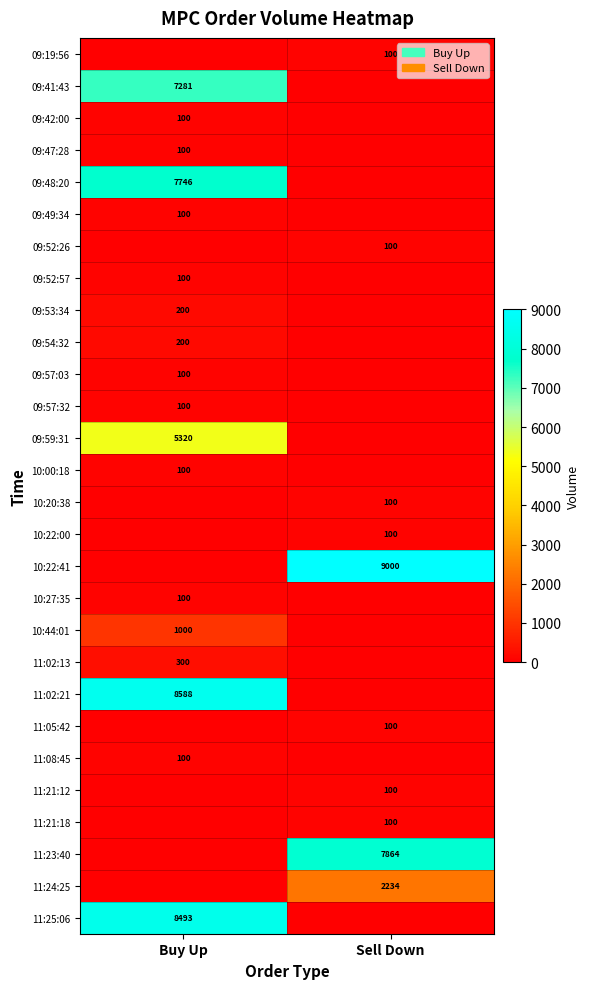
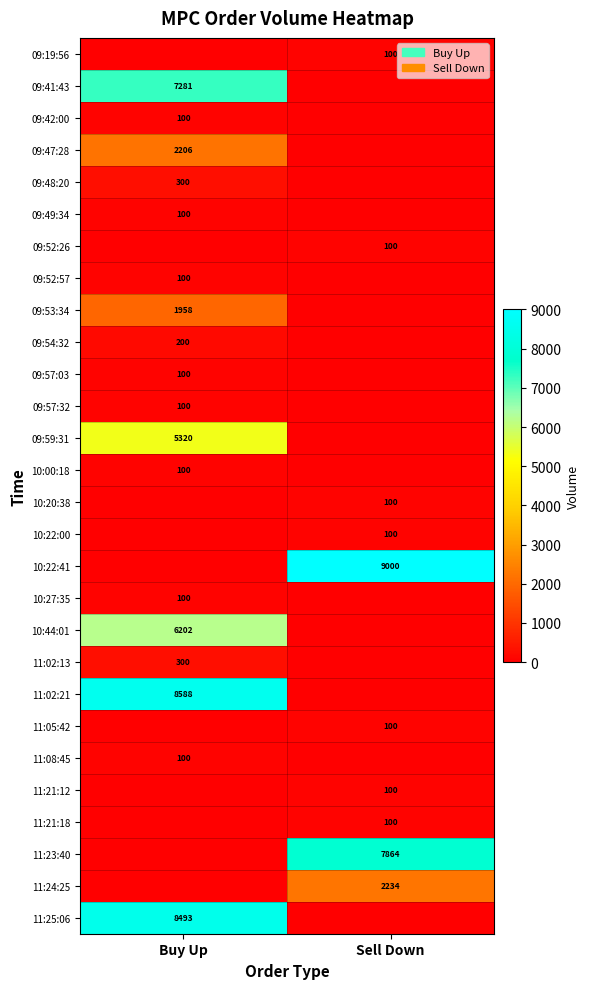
09:47:28, Buy Up: 100 -> 2206
09:48:20, Buy Up: 7746 -> 300
09:53:34, Buy Up: 200 -> 1958
10:44:01, Buy Up: 1000 -> 6202
